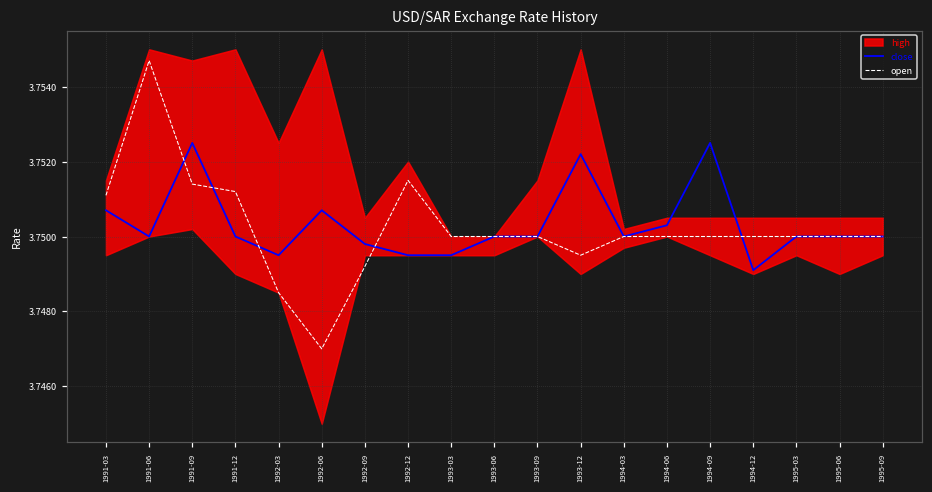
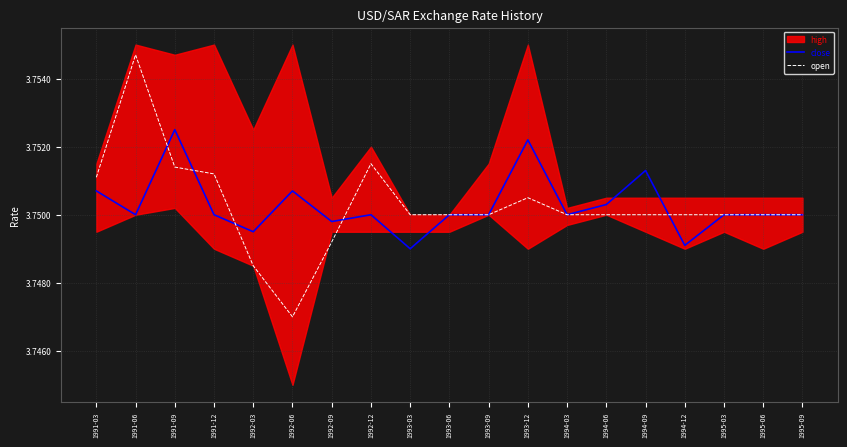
close, 1992-12: 3.7495 -> 3.7500
close, 1993-03: 3.7495 -> 3.7490
open, 1993-12: 3.7495 -> 3.7505
close, 1994-09: 3.7525 -> 3.7513
